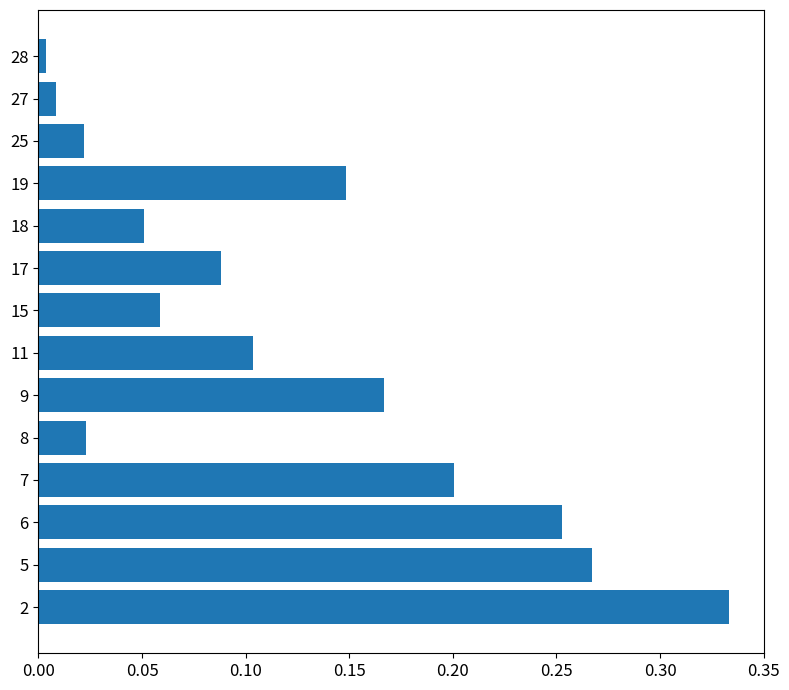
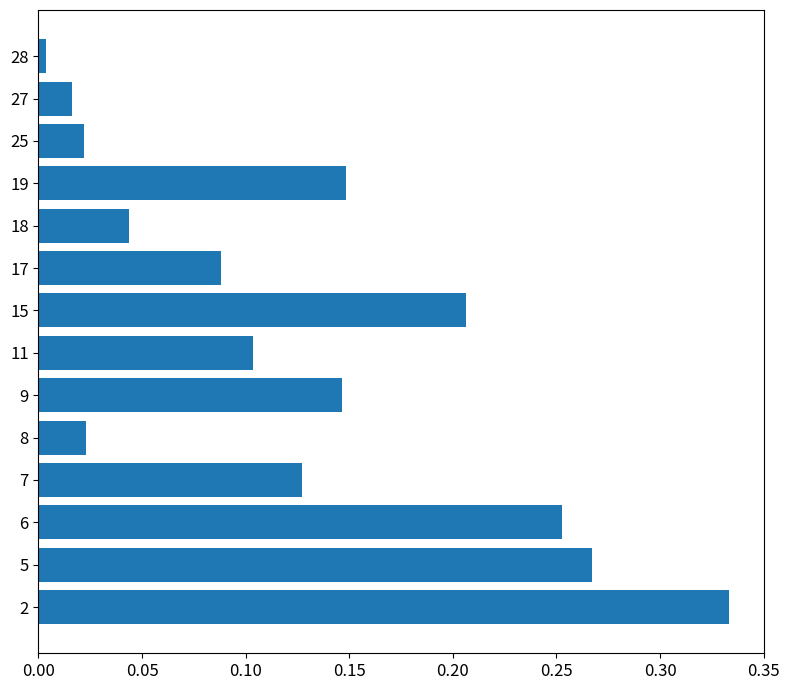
27: 0.008 -> 0.016
18: 0.051 -> 0.044
15: 0.059 -> 0.206
9: 0.167 -> 0.146
7: 0.200 -> 0.127
